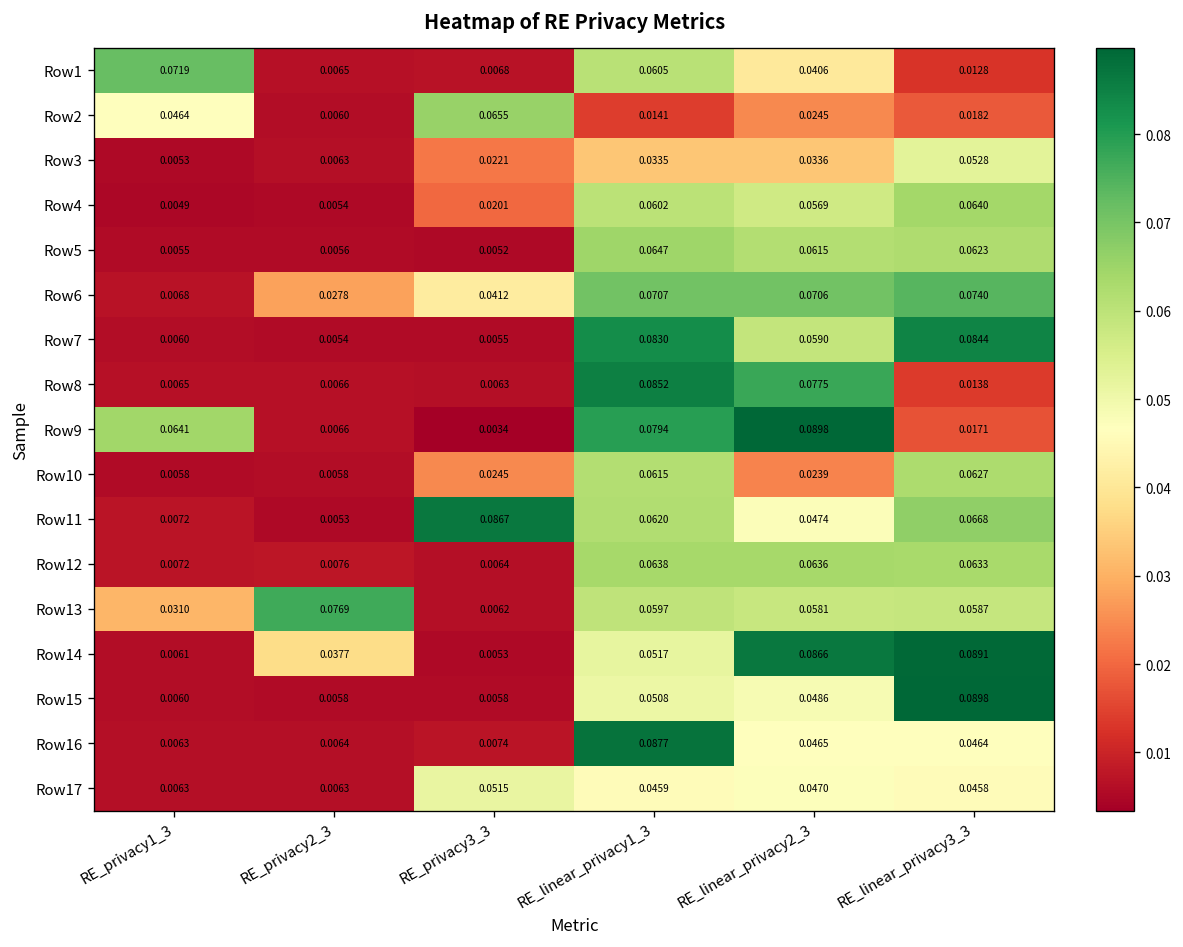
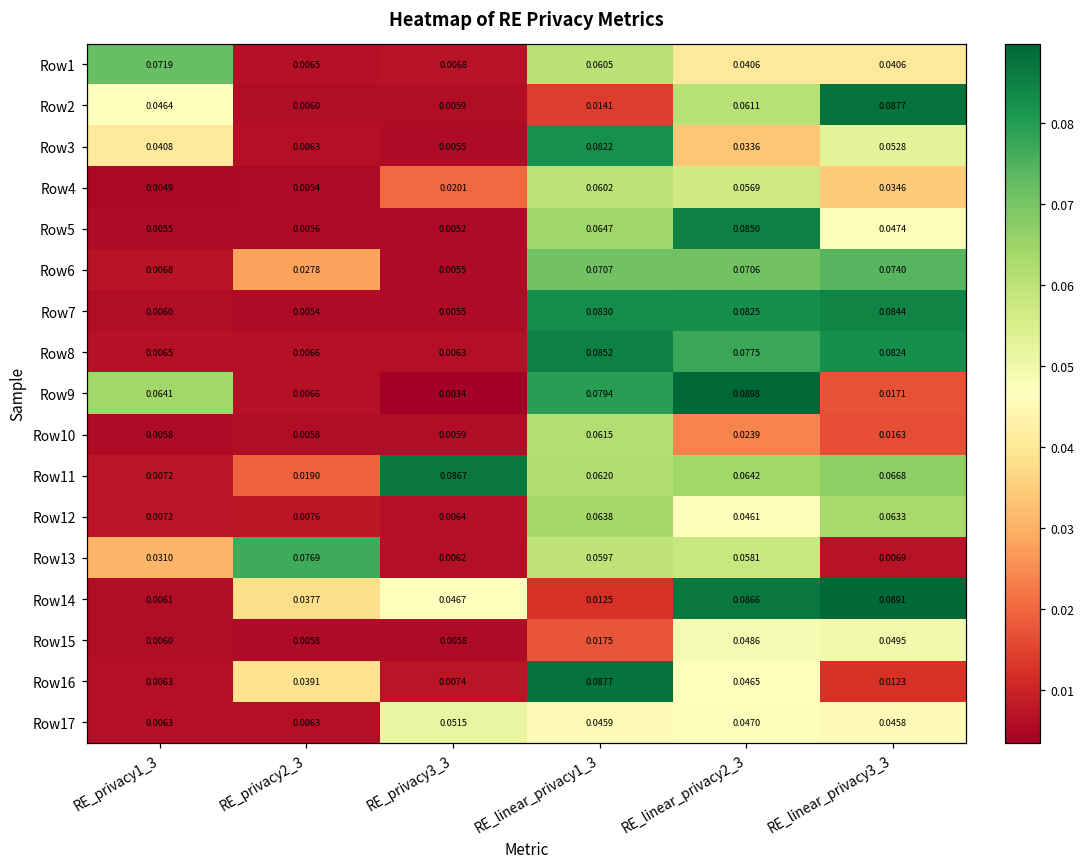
Row1, RE_linear_privacy3_3: 0.0128 -> 0.0406
Row2, RE_privacy3_3: 0.0655 -> 0.0059
Row2, RE_linear_privacy2_3: 0.0245 -> 0.0611
Row2, RE_linear_privacy3_3: 0.0182 -> 0.0877
Row3, RE_privacy1_3: 0.0053 -> 0.0408
Row3, RE_privacy3_3: 0.0221 -> 0.0055
Row3, RE_linear_privacy1_3: 0.0335 -> 0.0822
Row4, RE_linear_privacy3_3: 0.0640 -> 0.0346
Row5, RE_linear_privacy2_3: 0.0615 -> 0.0850
Row5, RE_linear_privacy3_3: 0.0623 -> 0.0474
Row6, RE_privacy3_3: 0.0412 -> 0.0055
Row7, RE_linear_privacy2_3: 0.0590 -> 0.0825
Row8, RE_linear_privacy3_3: 0.0138 -> 0.0824
Row10, RE_privacy3_3: 0.0245 -> 0.0059
Row10, RE_linear_privacy3_3: 0.0627 -> 0.0163
Row11, RE_privacy2_3: 0.0053 -> 0.0190
Row11, RE_linear_privacy2_3: 0.0474 -> 0.0642
Row12, RE_linear_privacy2_3: 0.0636 -> 0.0461
Row13, RE_linear_privacy3_3: 0.0587 -> 0.0069
Row14, RE_privacy3_3: 0.0053 -> 0.0467
Row14, RE_linear_privacy1_3: 0.0517 -> 0.0125
Row15, RE_linear_privacy1_3: 0.0508 -> 0.0175
Row15, RE_linear_privacy3_3: 0.0898 -> 0.0495
Row16, RE_privacy2_3: 0.0064 -> 0.0391
Row16, RE_linear_privacy3_3: 0.0464 -> 0.0123
